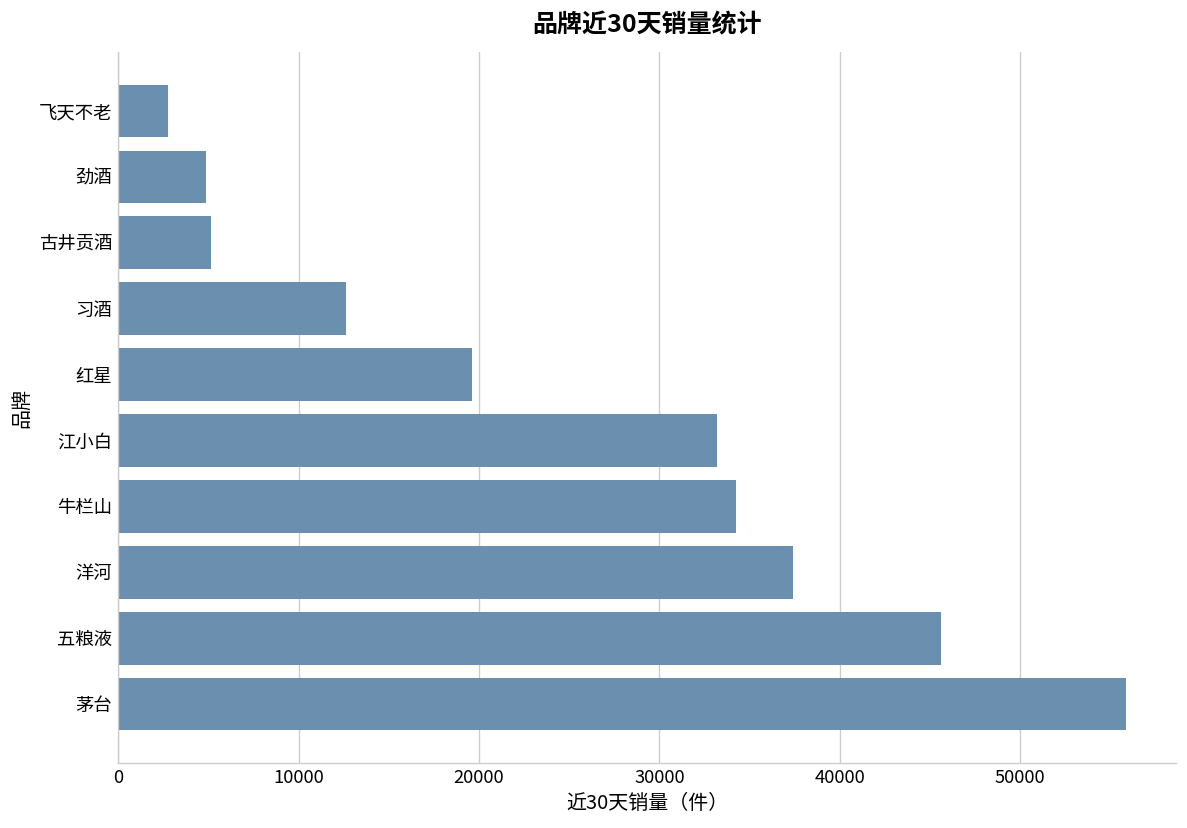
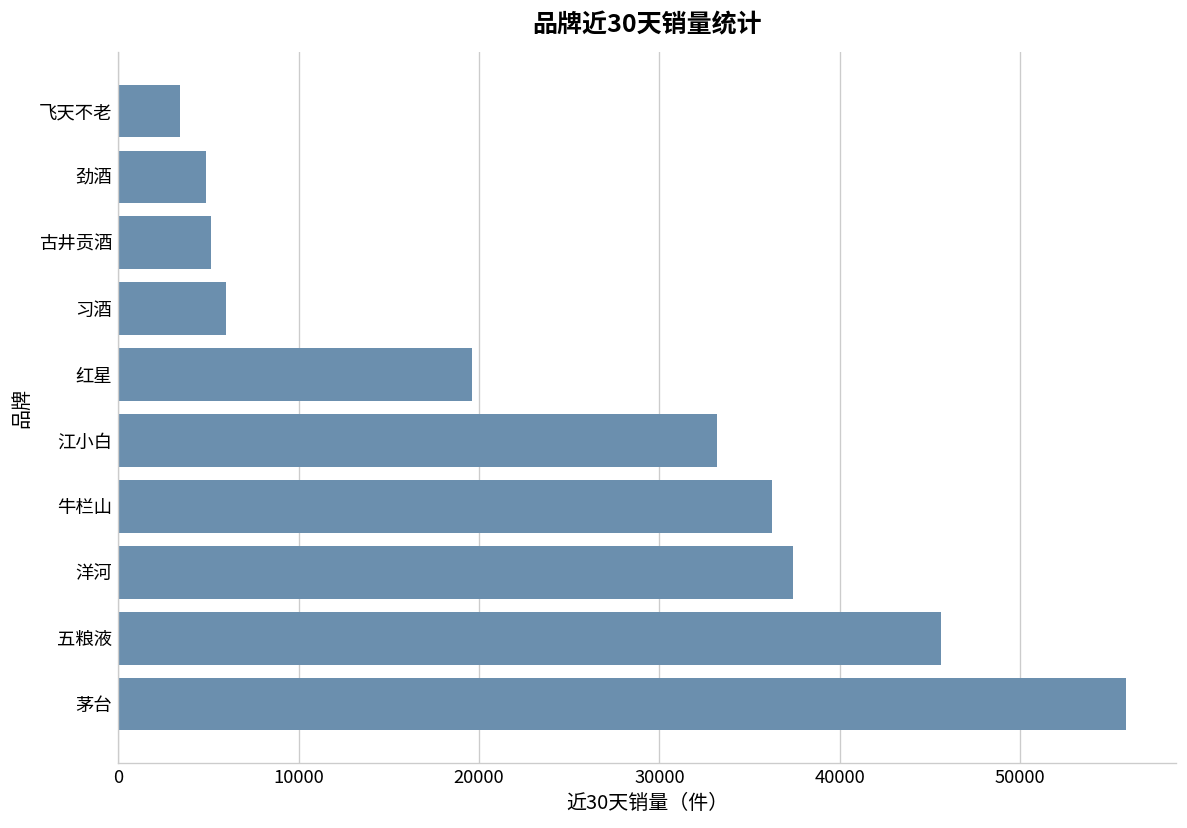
飞天不老: 2800 -> 3400
习酒: 12700 -> 6000
牛栏山: 34300 -> 36300
